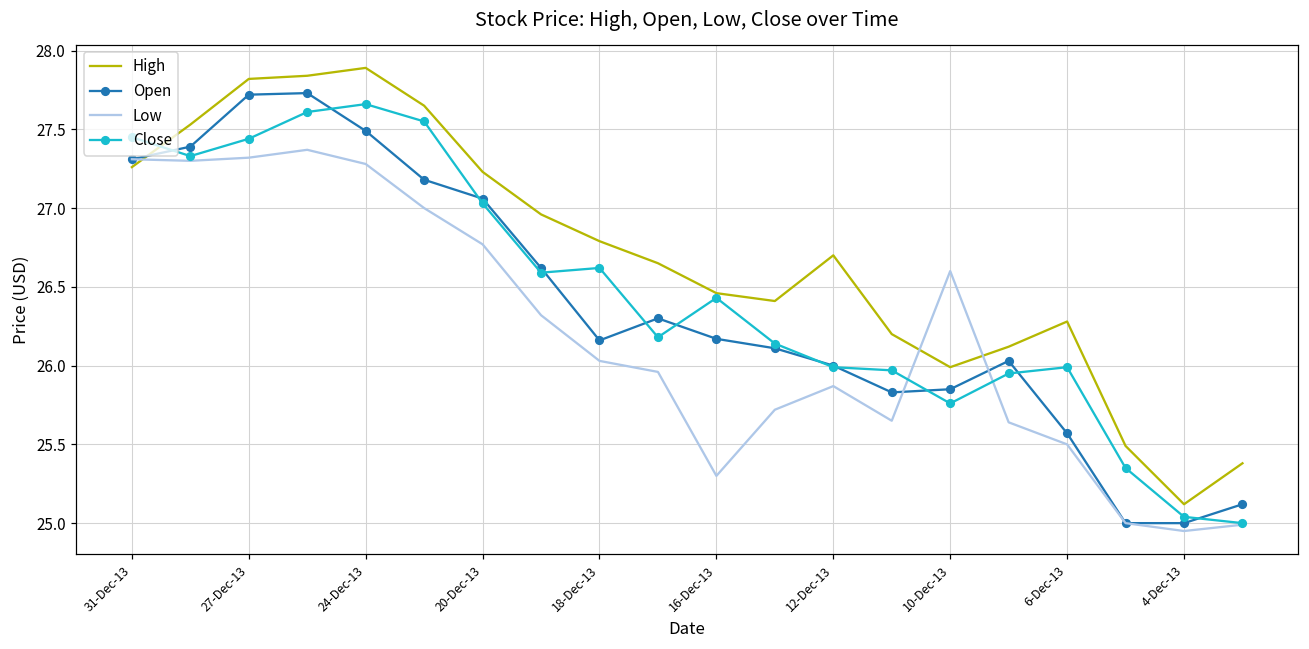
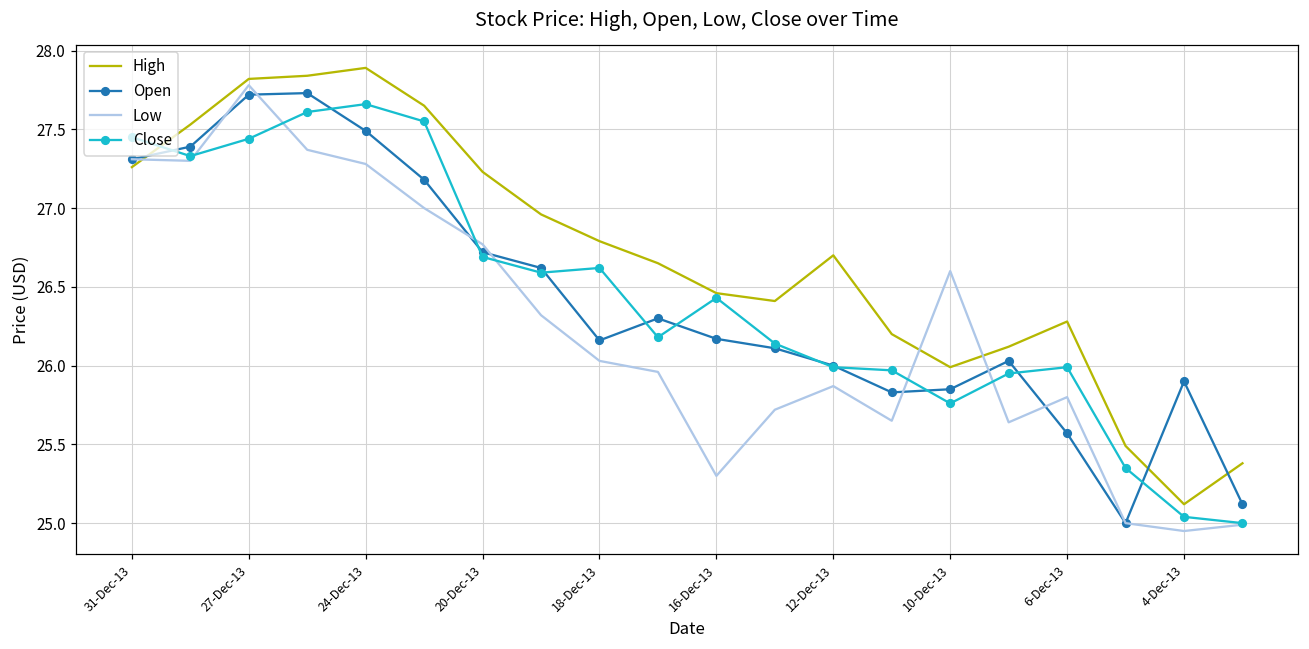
Low, 27-Dec-13: 27.32 -> 27.78
Open, 20-Dec-13: 27.06 -> 26.72
Close, 20-Dec-13: 27.03 -> 26.69
Low, 6-Dec-13: 25.5 -> 25.8
Open, 4-Dec-13: 25.0 -> 25.9
